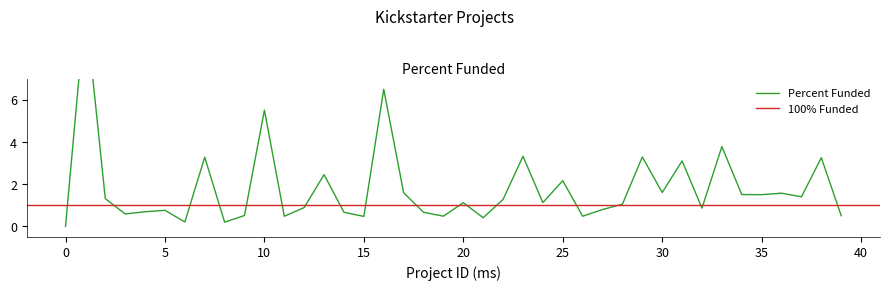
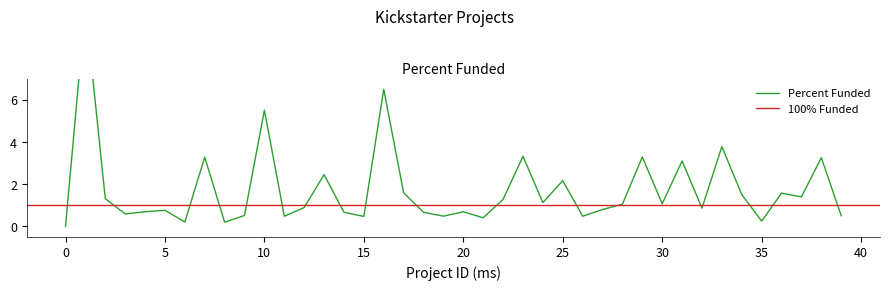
20: 1.1 -> 0.7
30: 1.6 -> 1.1
35: 1.5 -> 0.3
